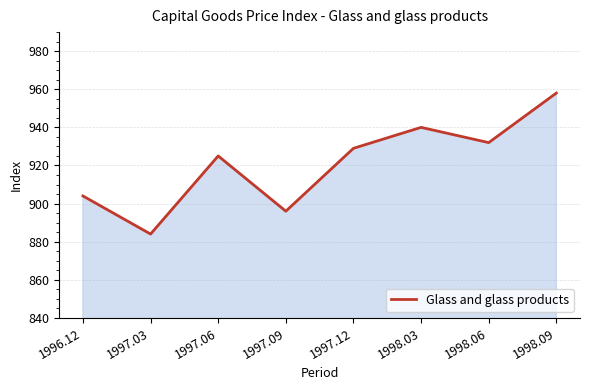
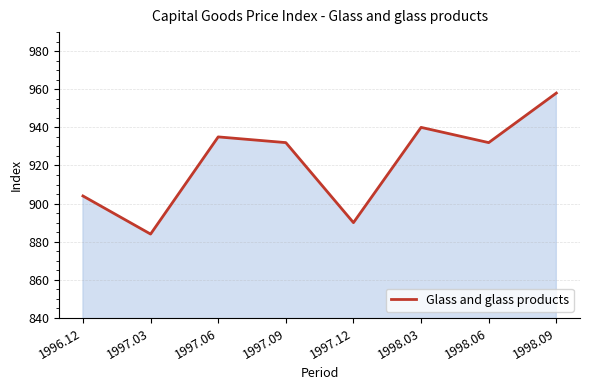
1997.06: 925 -> 935
1997.09: 896 -> 932
1997.12: 929 -> 890
